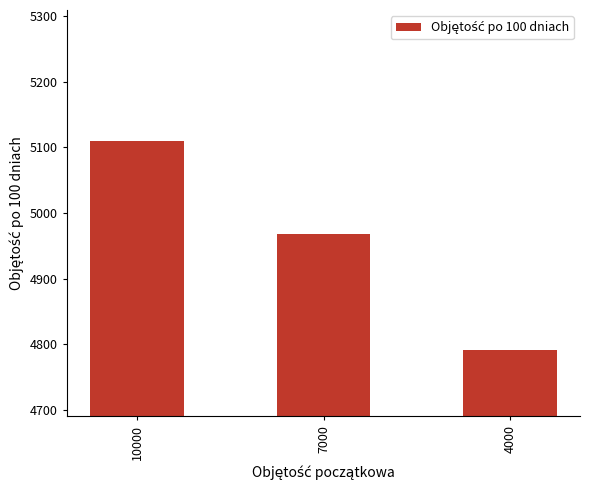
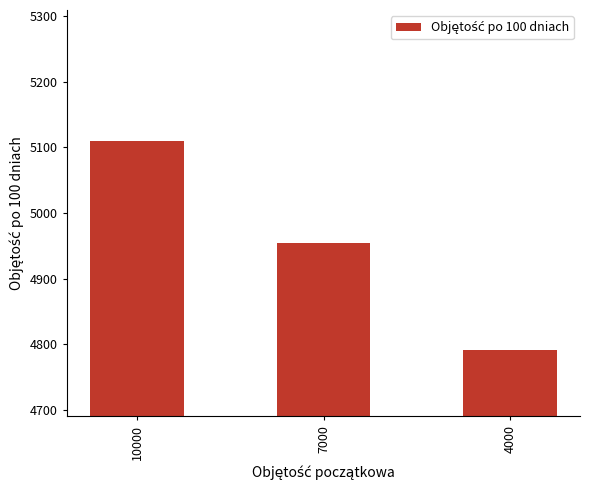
7000: 4970 -> 4960
